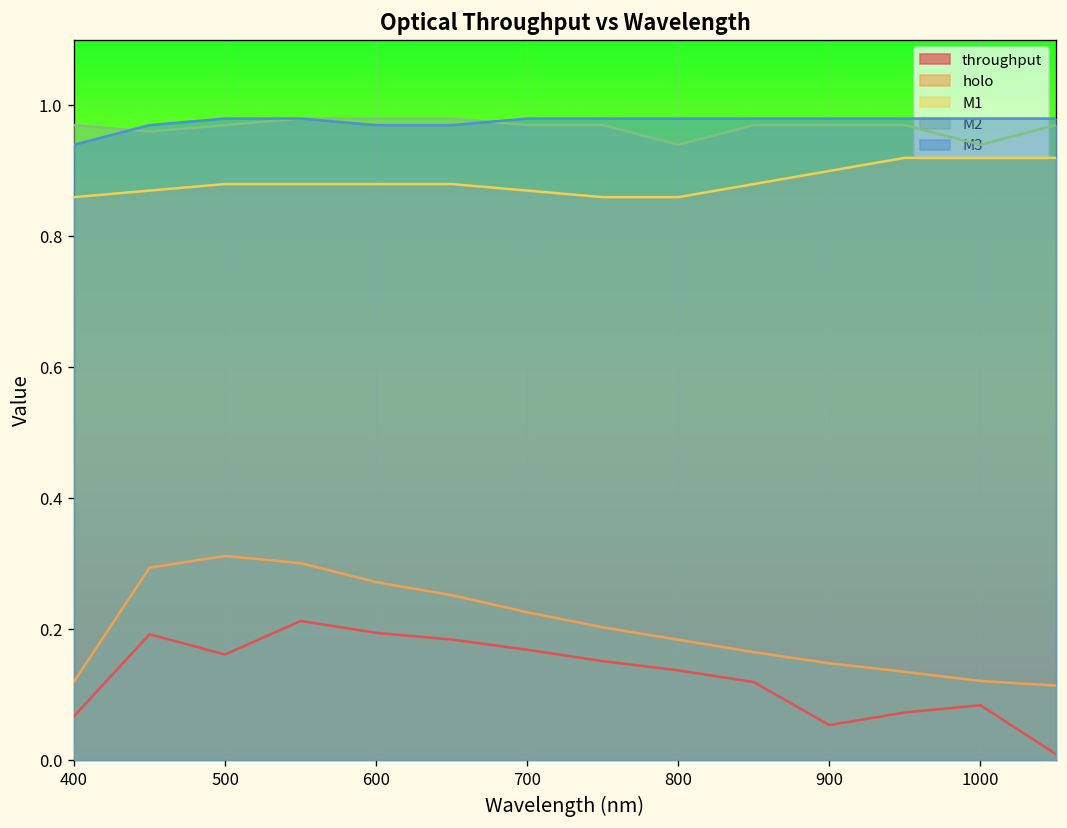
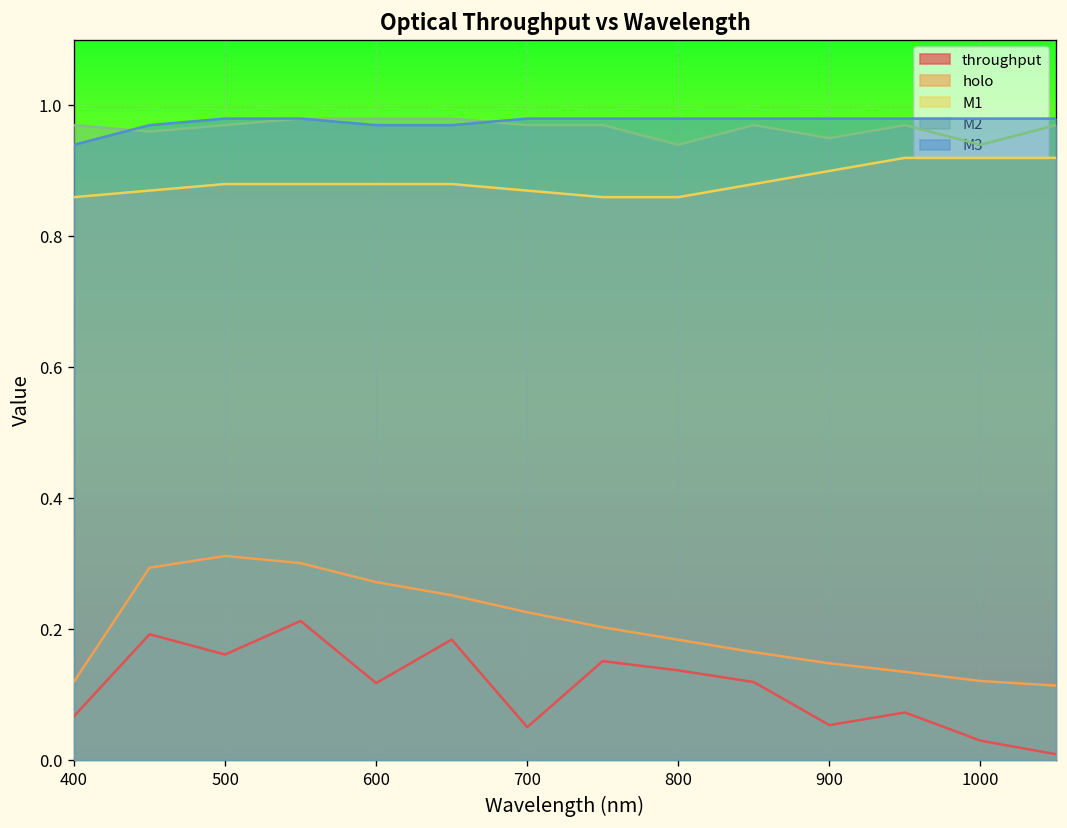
throughput, 600: 0.19 -> 0.12
throughput, 700: 0.17 -> 0.05
M2, 900: 0.97 -> 0.95
throughput, 1000: 0.08 -> 0.03
